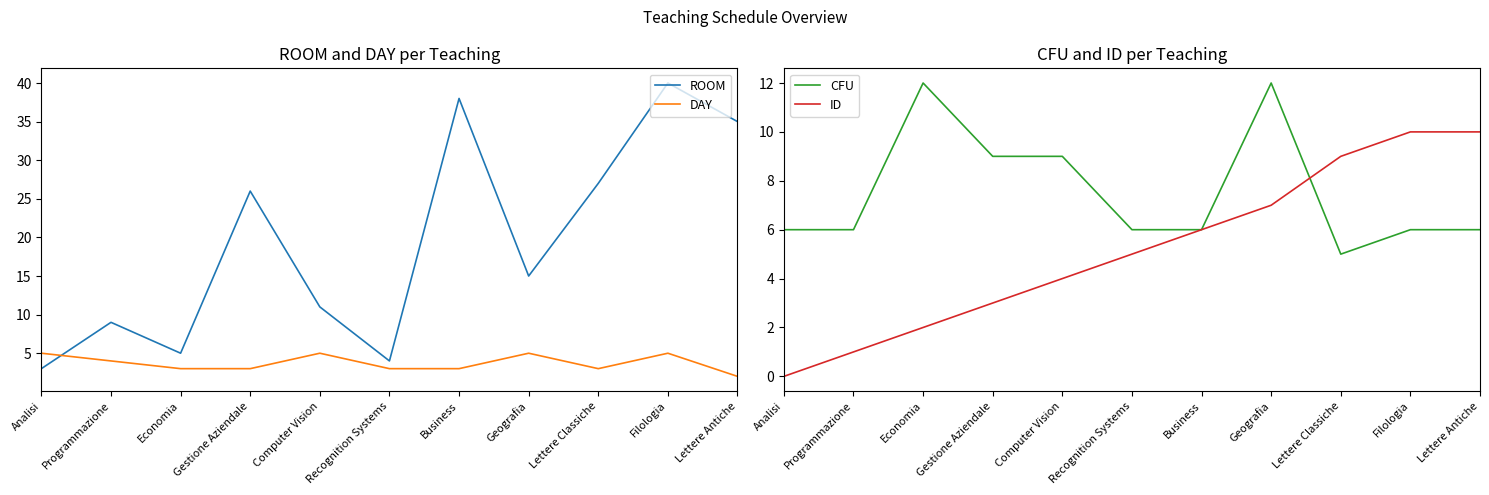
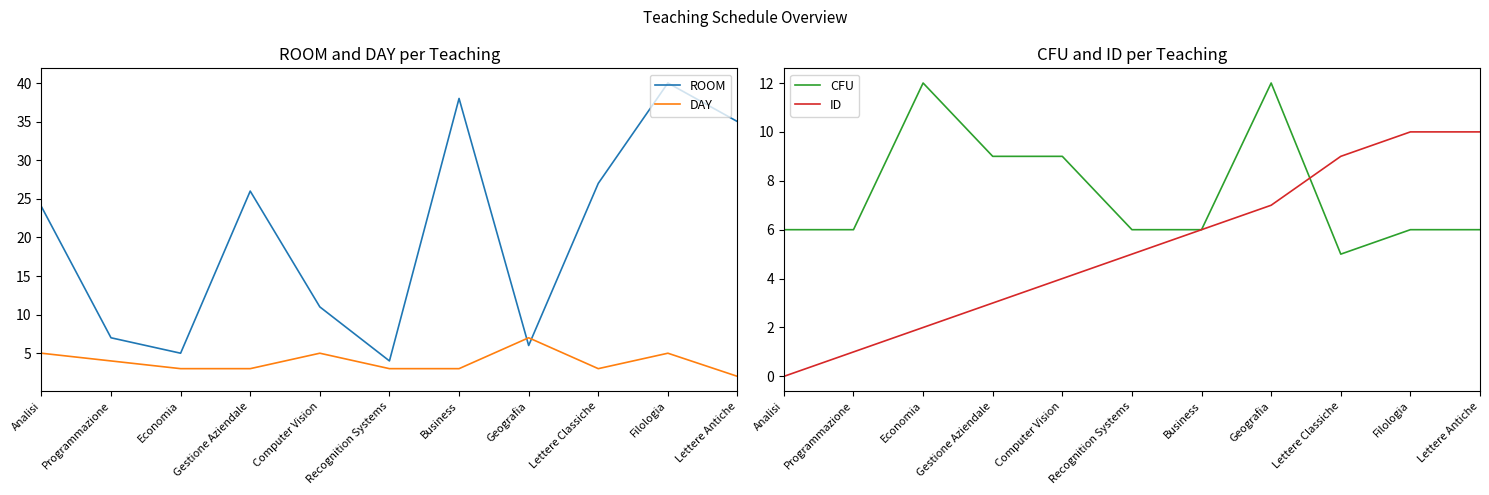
ROOM and DAY per Teaching, ROOM, Analisi: 3 -> 24
ROOM and DAY per Teaching, ROOM, Programmazione: 9 -> 7
ROOM and DAY per Teaching, ROOM, Geografia: 15 -> 6
ROOM and DAY per Teaching, DAY, Geografia: 5 -> 7
